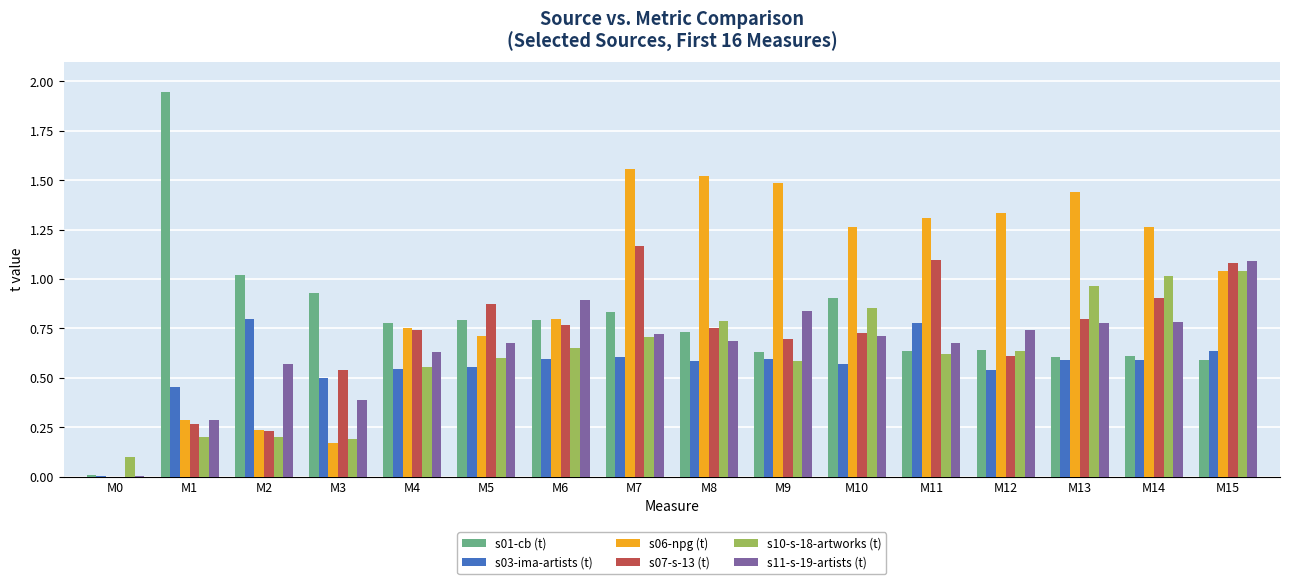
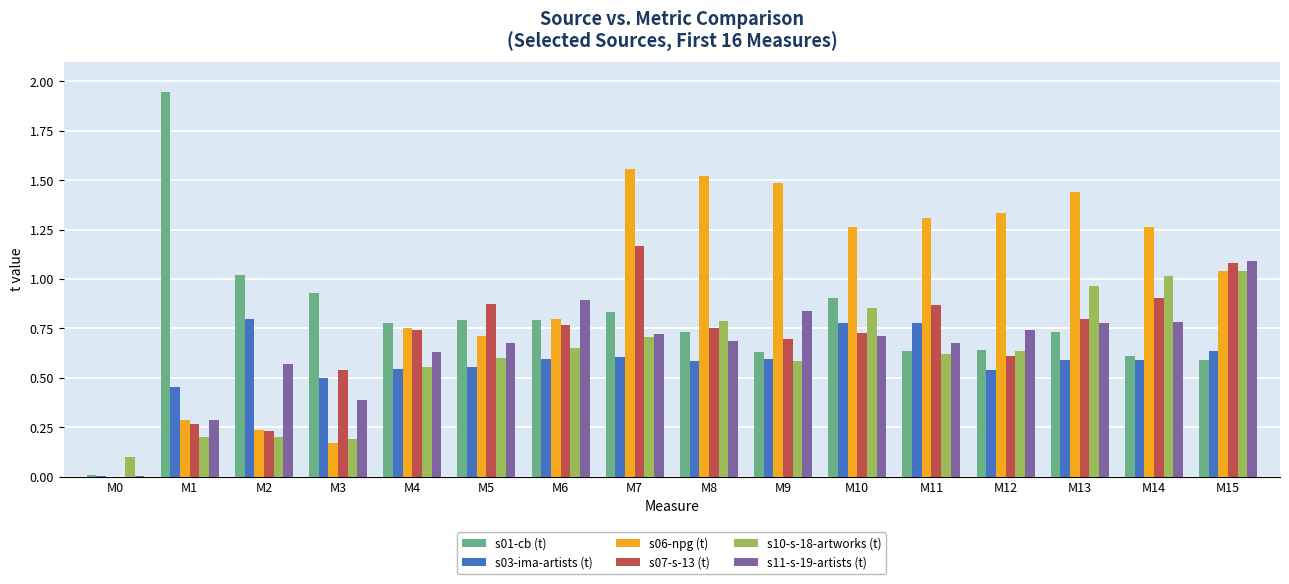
s03-ima-artists (t), M10: 0.57 -> 0.78
s07-s-13 (t), M11: 1.10 -> 0.87
s01-cb (t), M13: 0.60 -> 0.73
